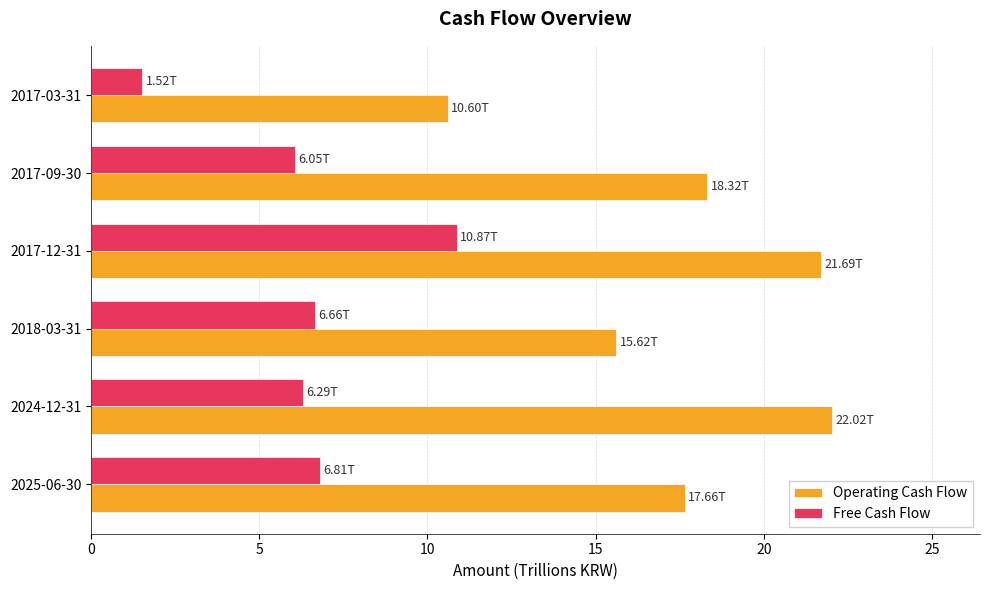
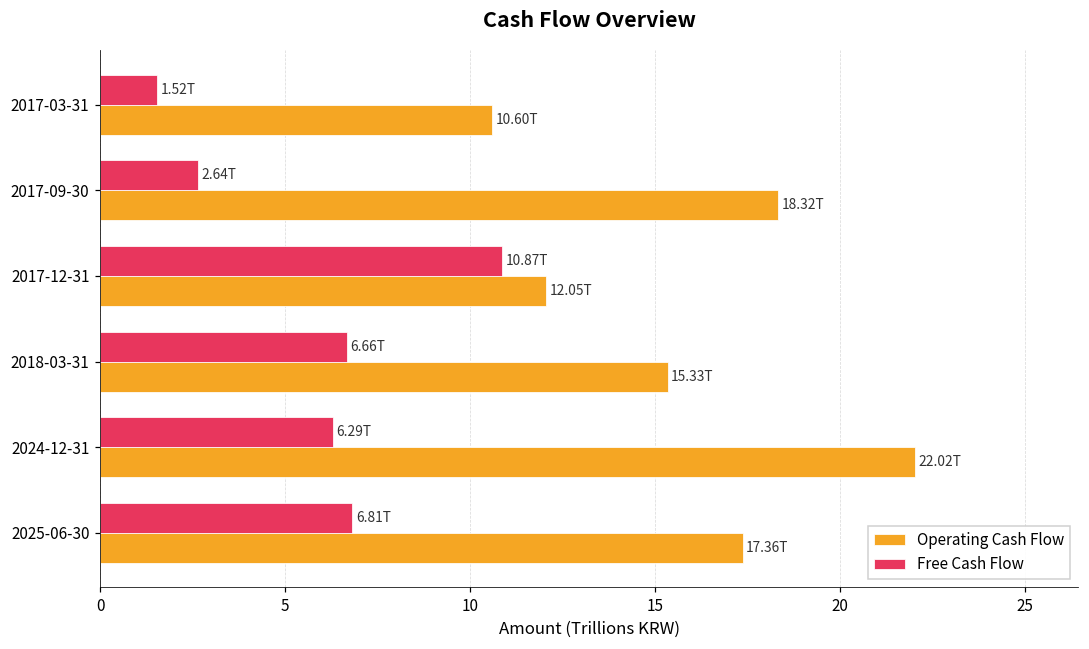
Free Cash Flow, 2017-09-30: 6.05T -> 2.64T
Operating Cash Flow, 2017-12-31: 21.69T -> 12.05T
Operating Cash Flow, 2018-03-31: 15.62T -> 15.33T
Operating Cash Flow, 2025-06-30: 17.66T -> 17.36T
